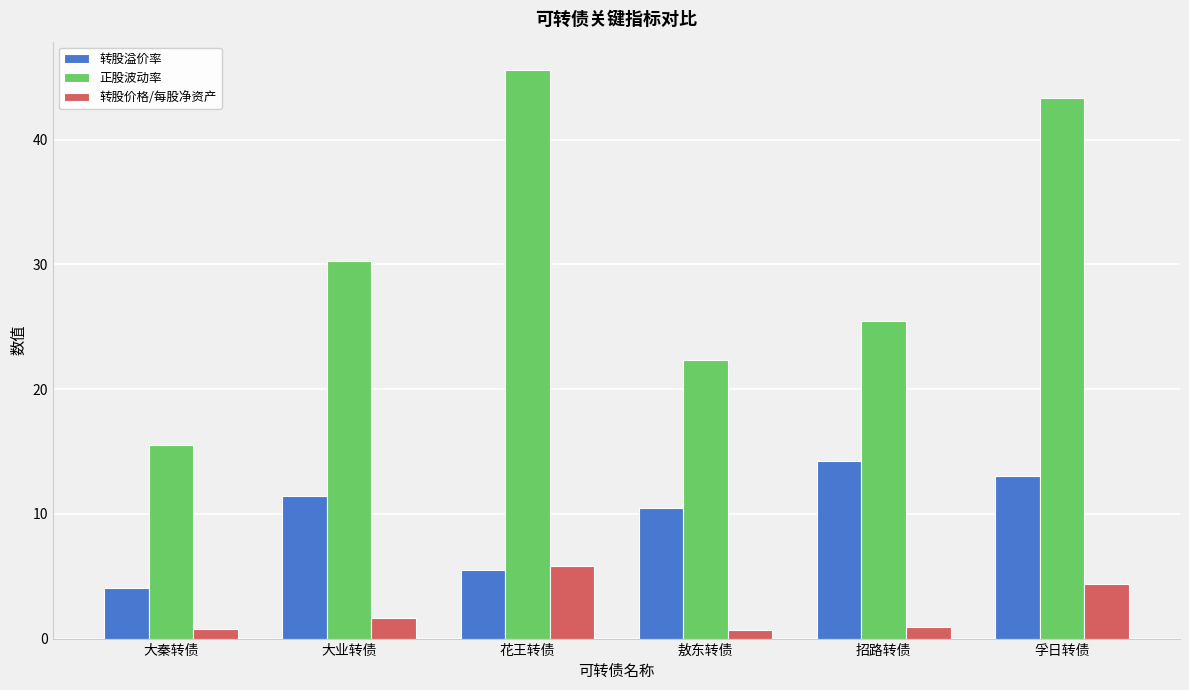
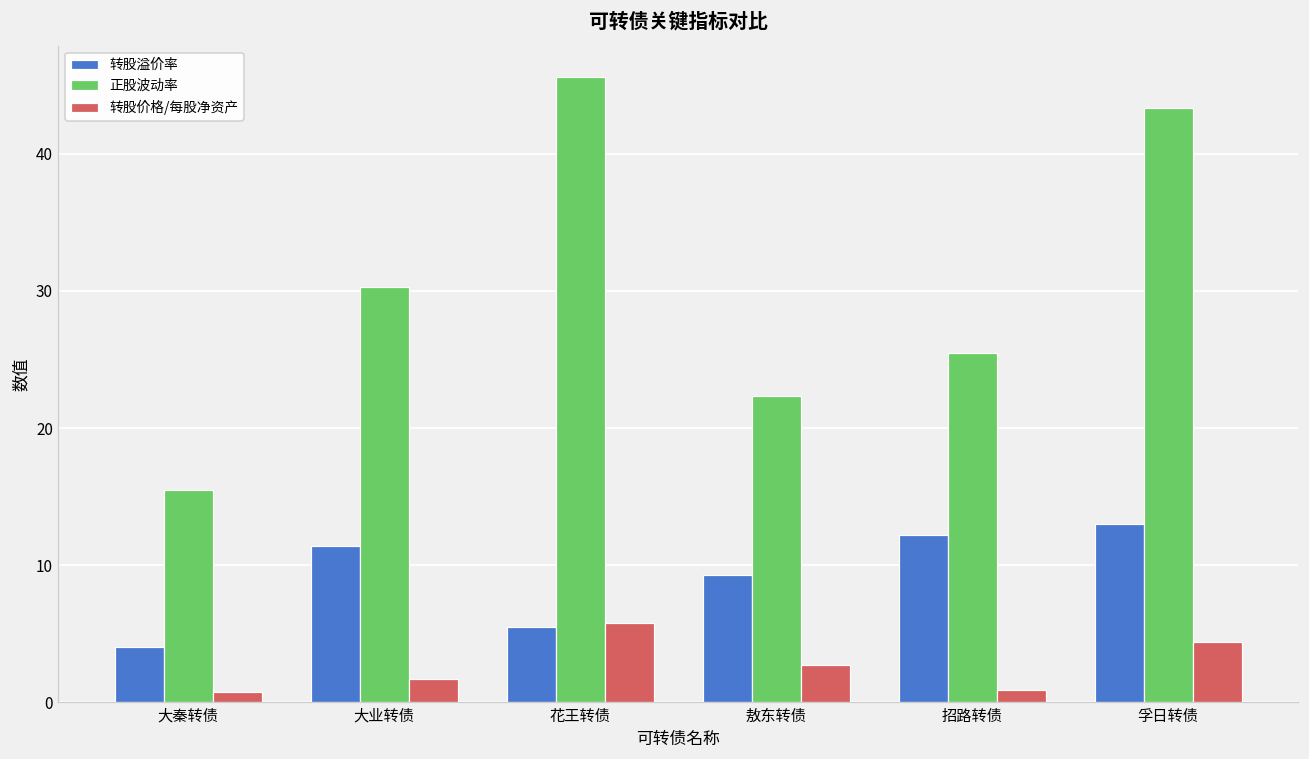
转股溢价率, 敖东转债: 10.5 -> 9.3
转股价格/每股净资产, 敖东转债: 0.7 -> 2.7
转股溢价率, 招路转债: 14.2 -> 12.2
